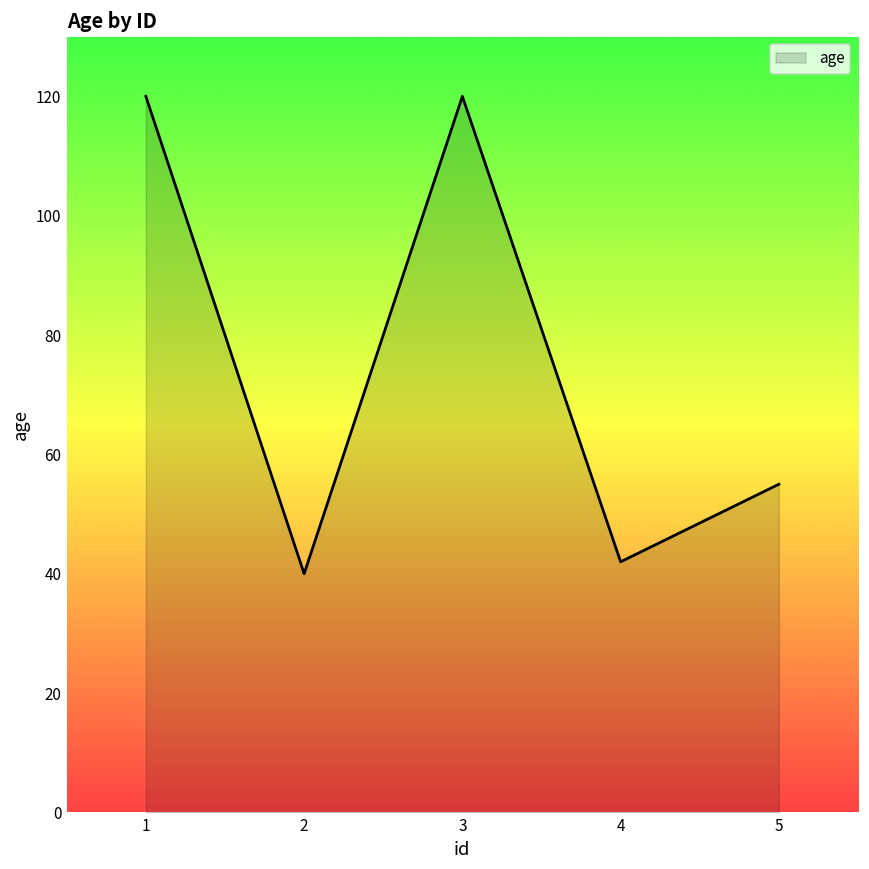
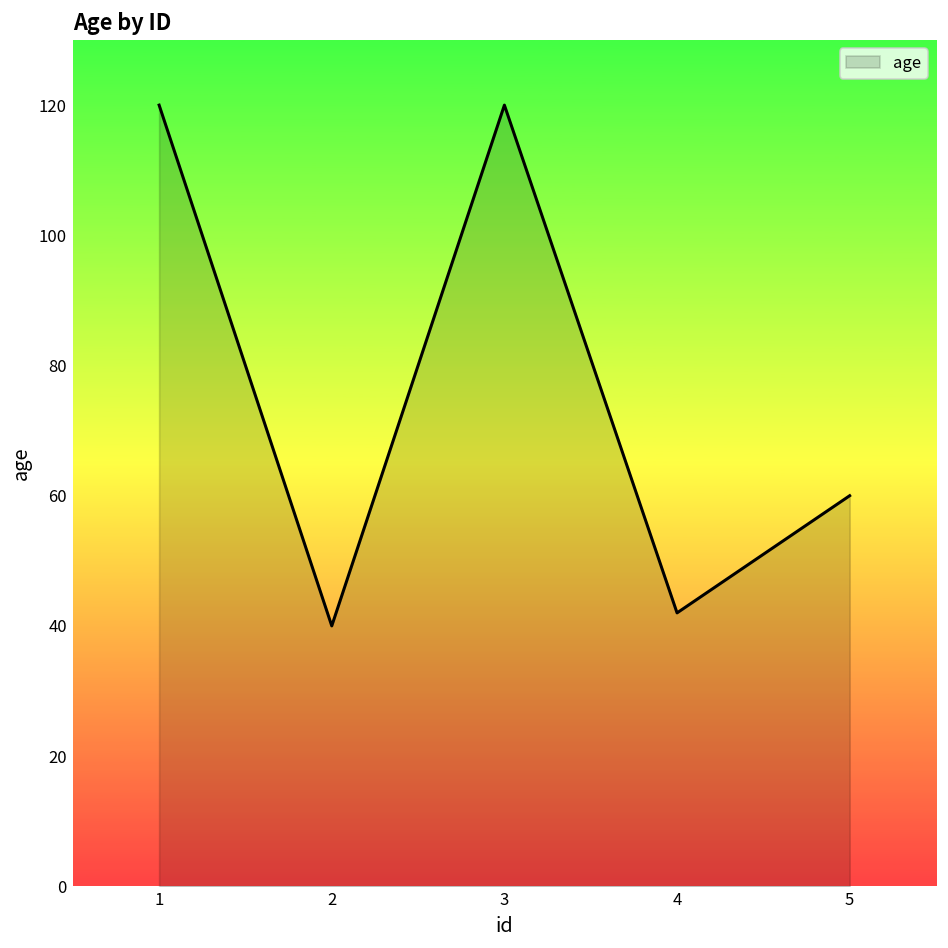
5: 55 -> 60
